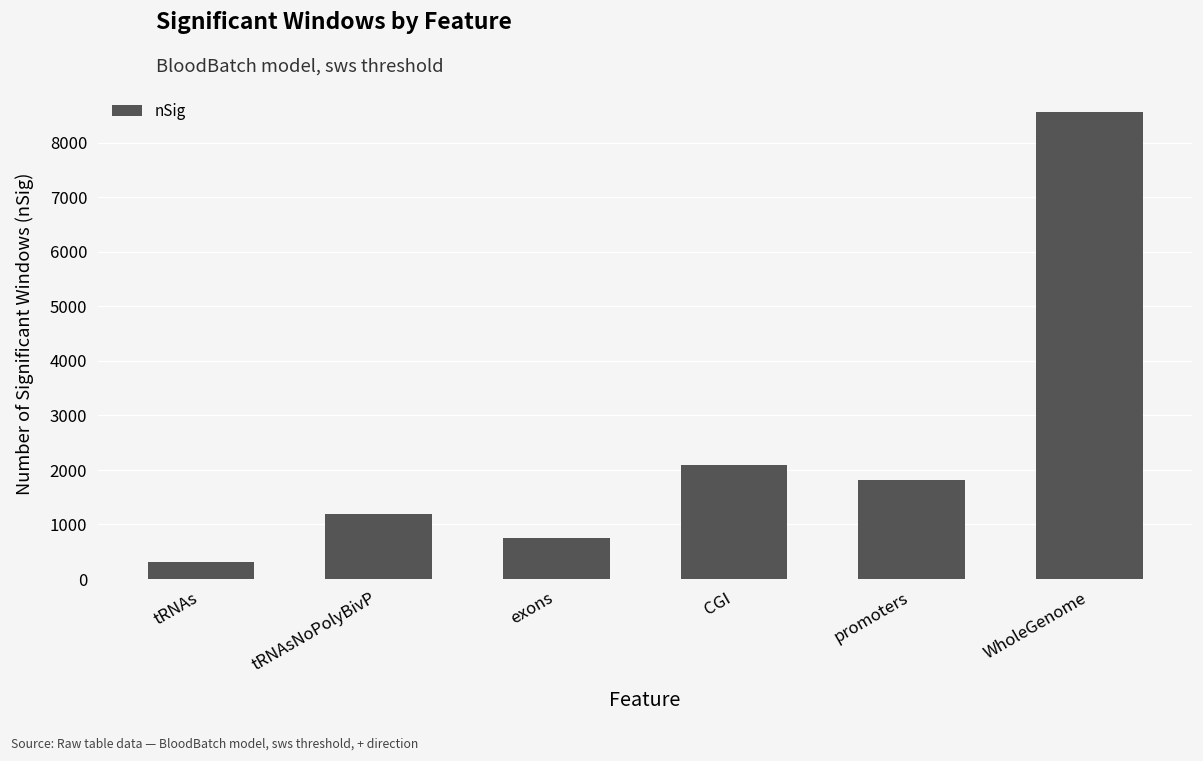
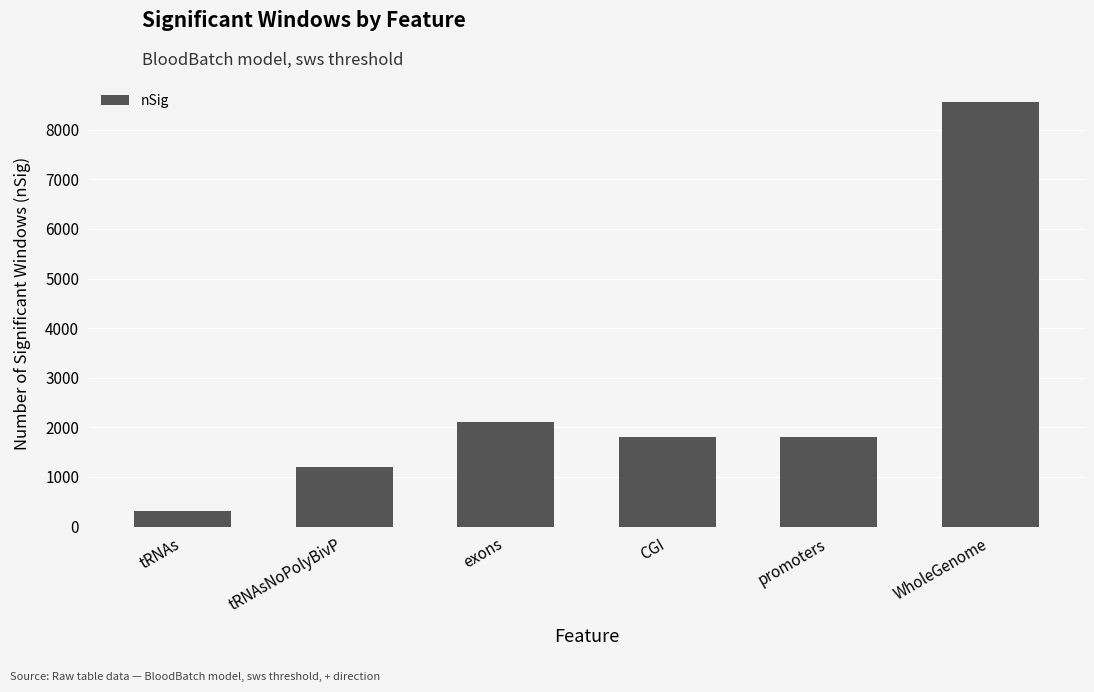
exons: 800 -> 2100
CGI: 2100 -> 1800
